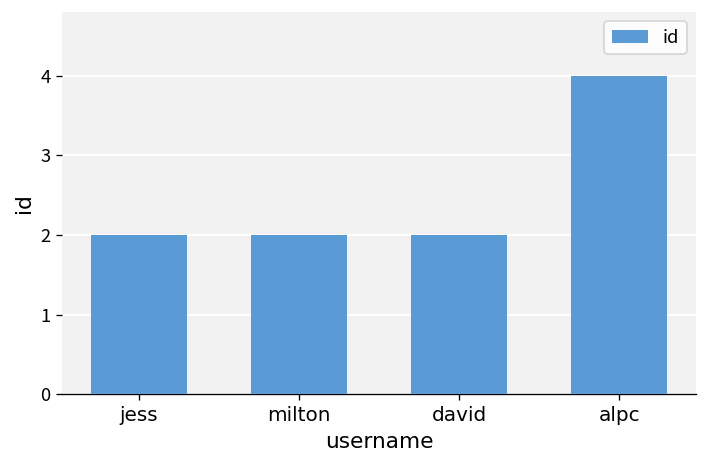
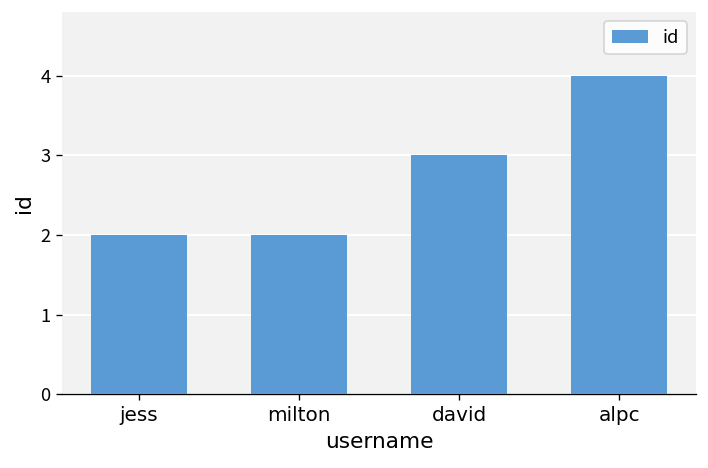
david: 2 -> 3
